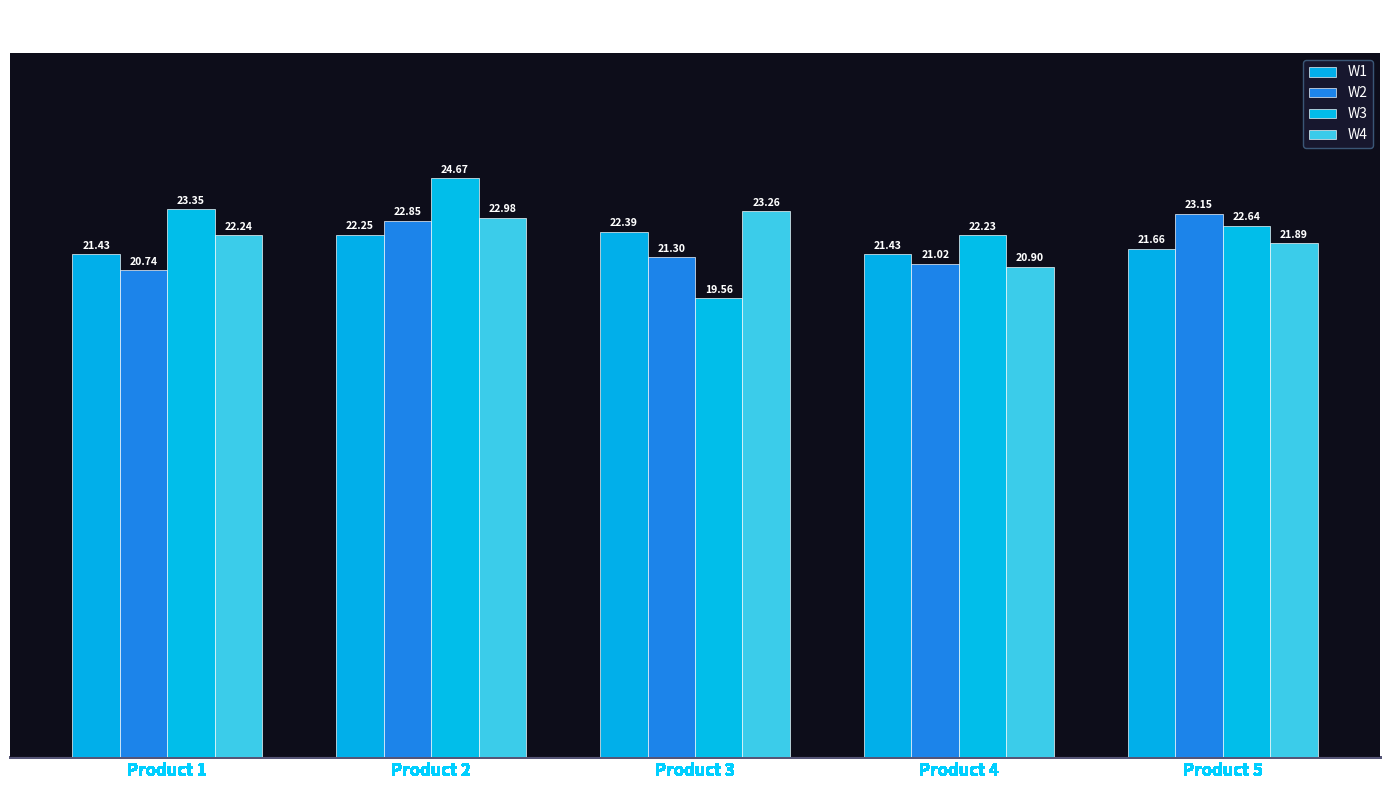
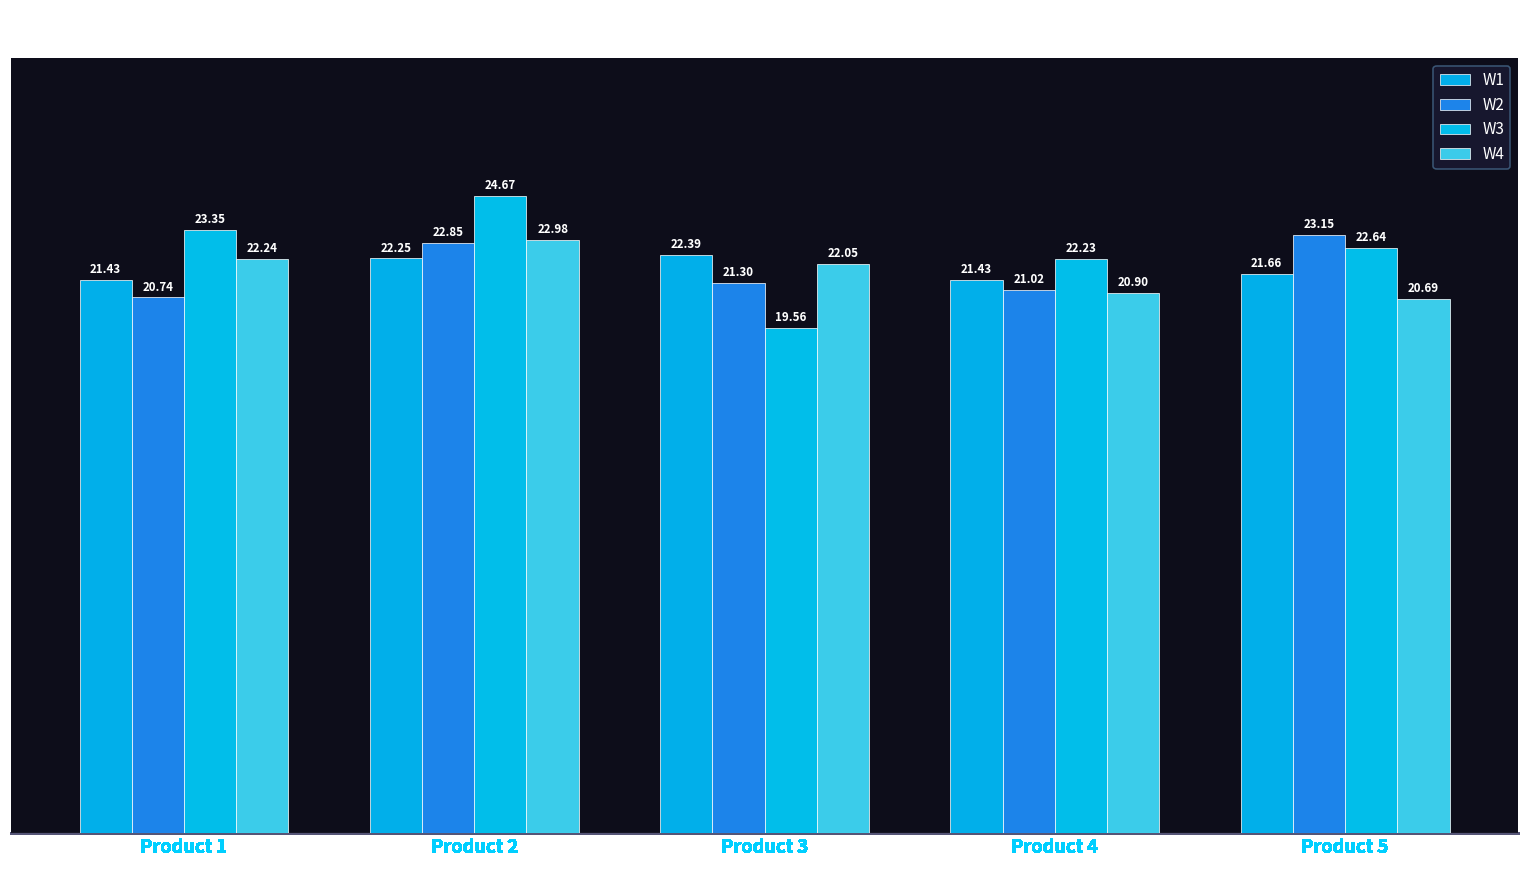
W4, Product 3: 23.26 -> 22.05
W4, Product 5: 21.89 -> 20.69
